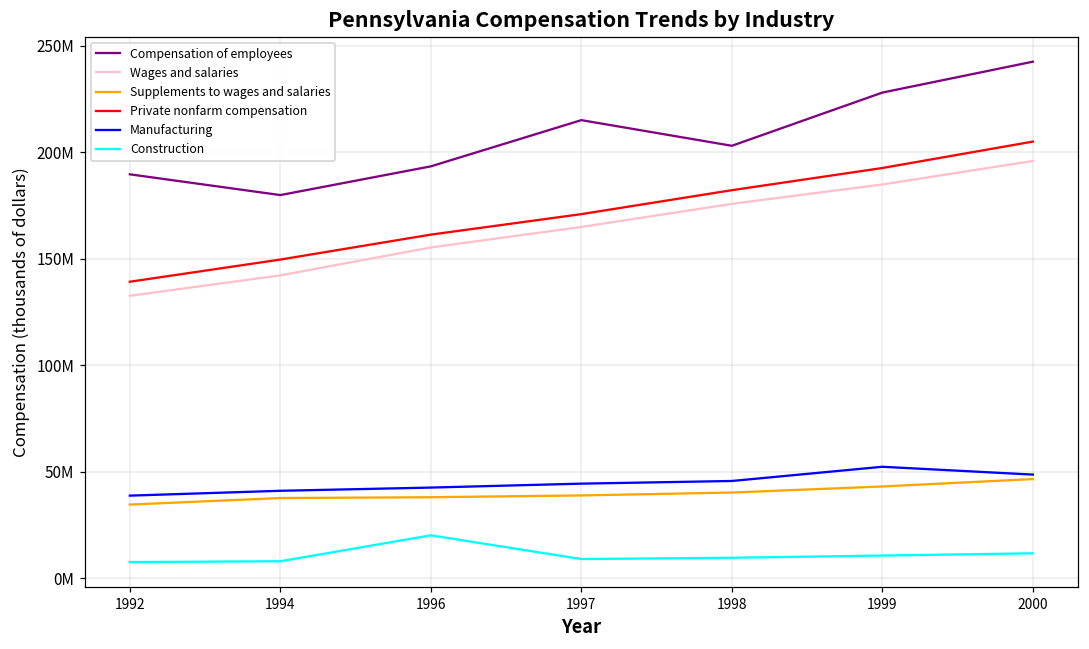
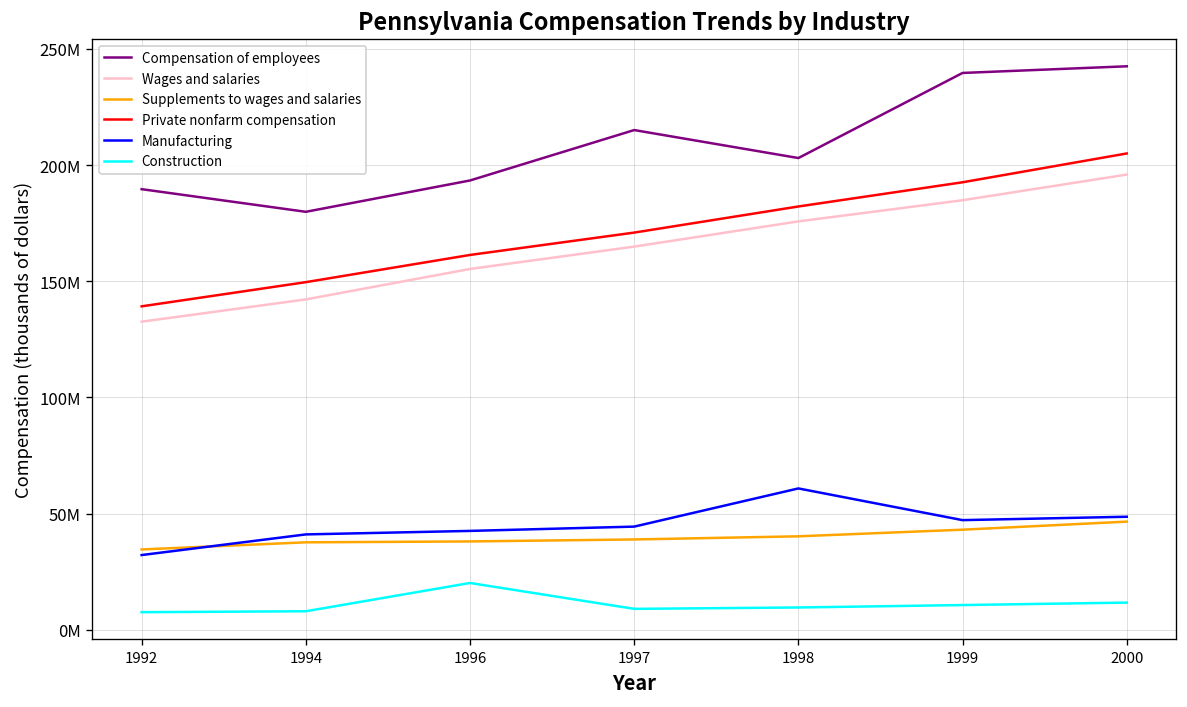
Manufacturing, 1992: 39000000 -> 32000000
Manufacturing, 1998: 46000000 -> 61000000
Compensation of employees, 1999: 228000000 -> 240000000
Manufacturing, 1999: 52000000 -> 47000000
